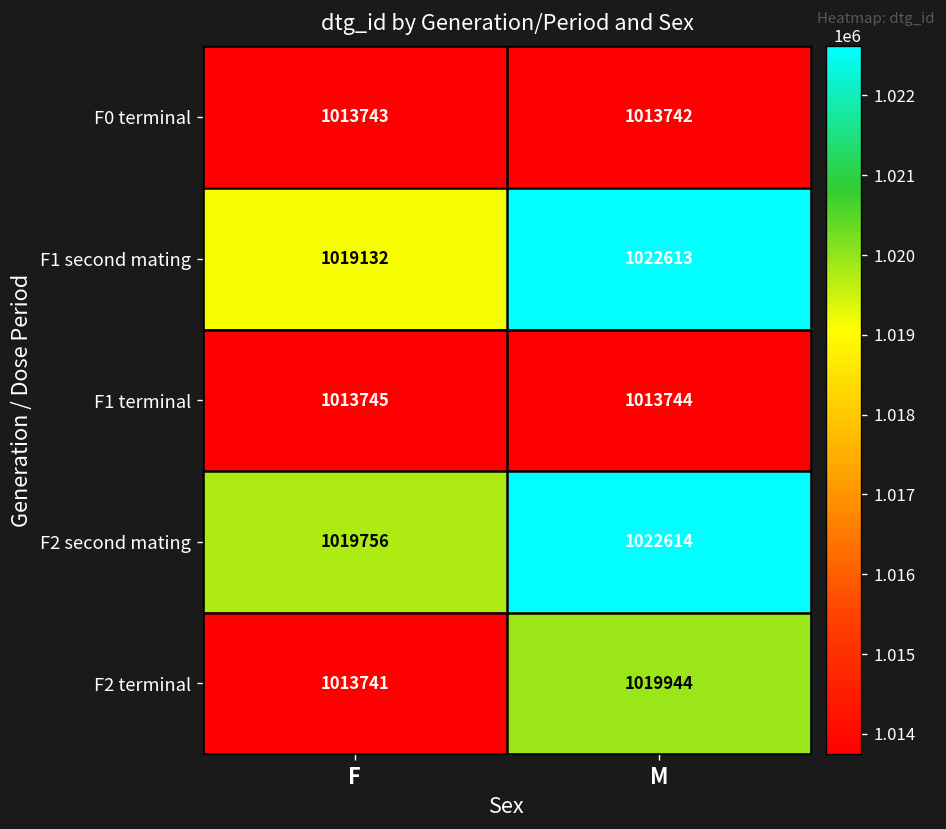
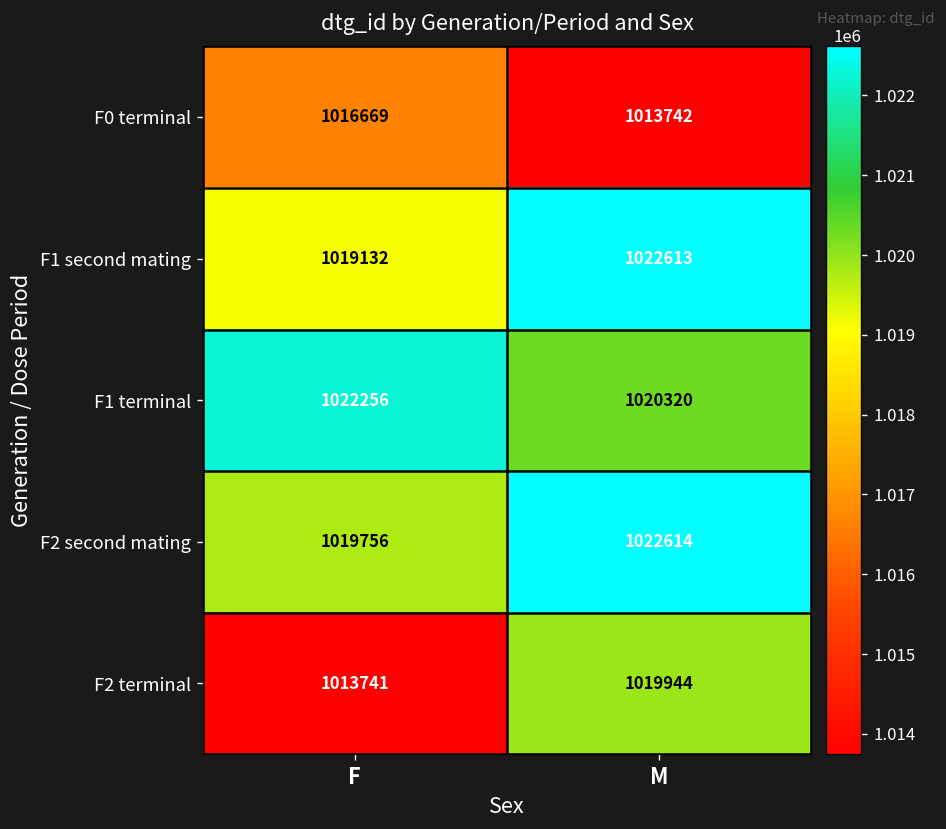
F0 terminal, F: 1013743 -> 1016669
F1 terminal, F: 1013745 -> 1022256
F1 terminal, M: 1013744 -> 1020320
